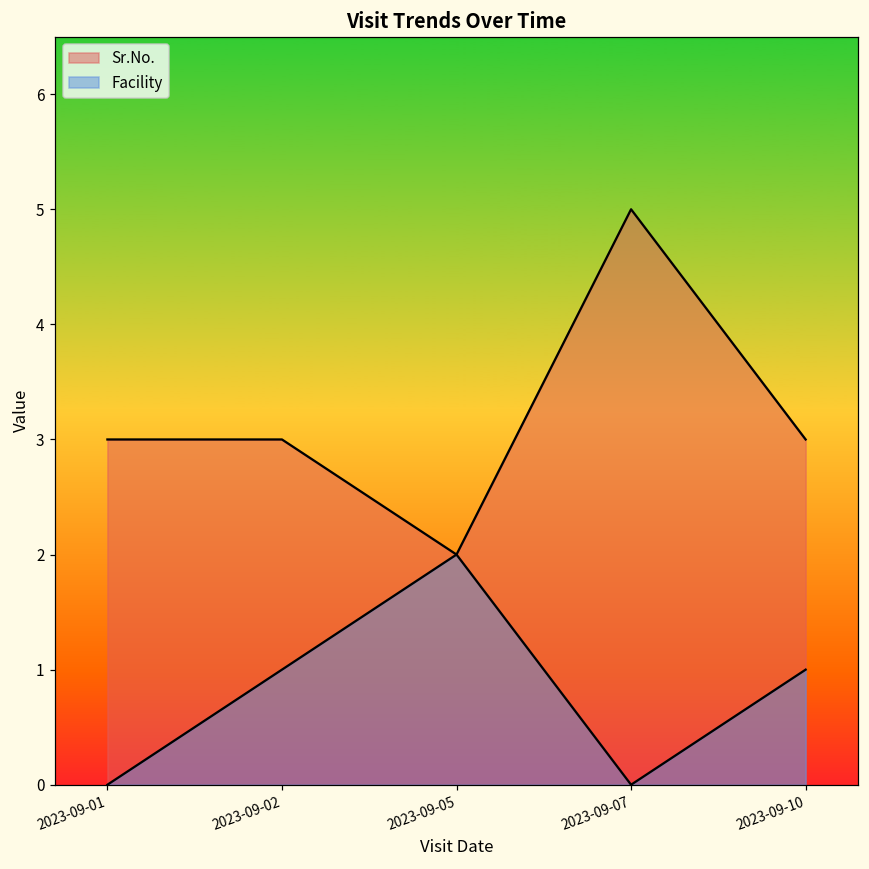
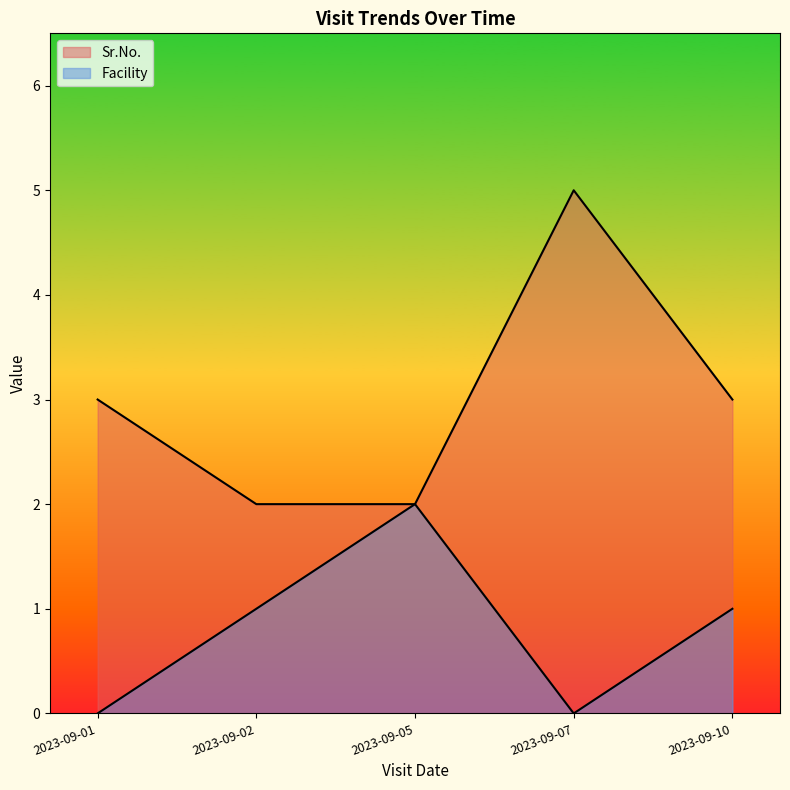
Sr.No., 2023-09-02: 3 -> 2
